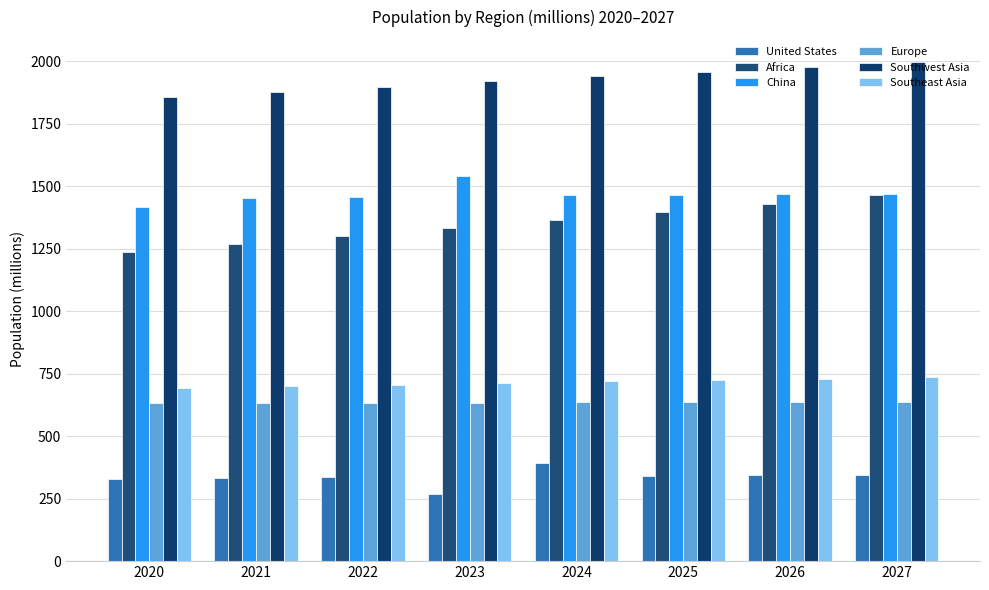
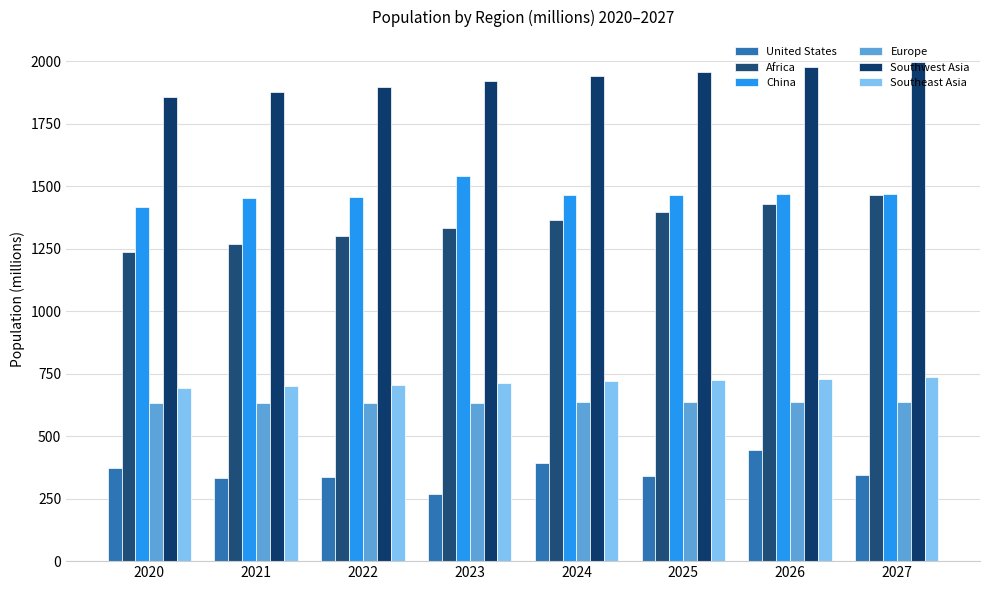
United States, 2020: 330 -> 370
United States, 2026: 340 -> 440
